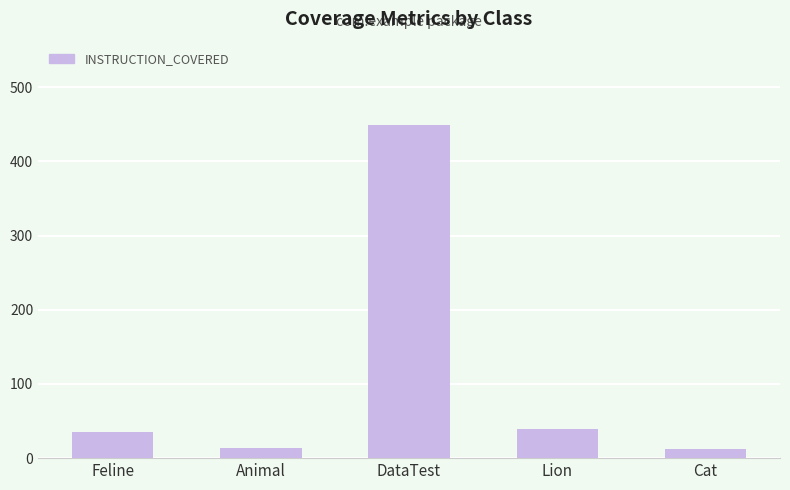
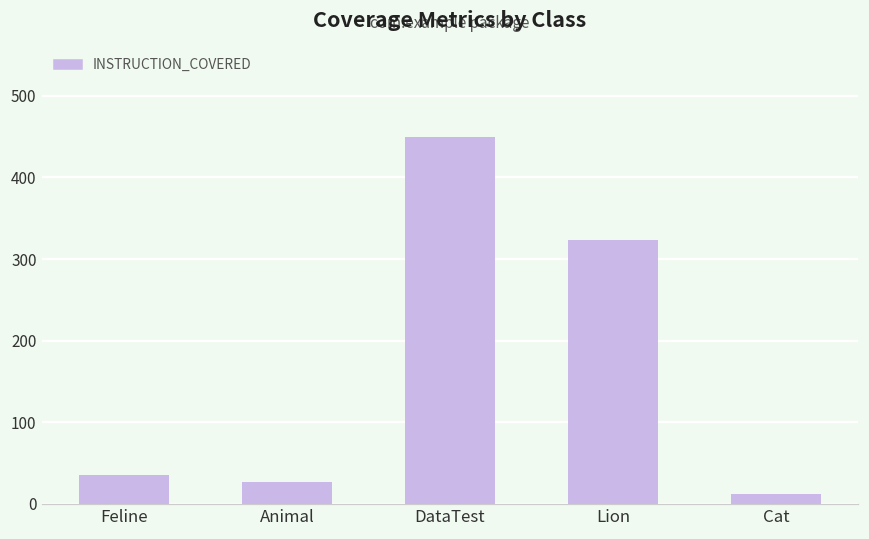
Animal: 10 -> 30
Lion: 40 -> 320
